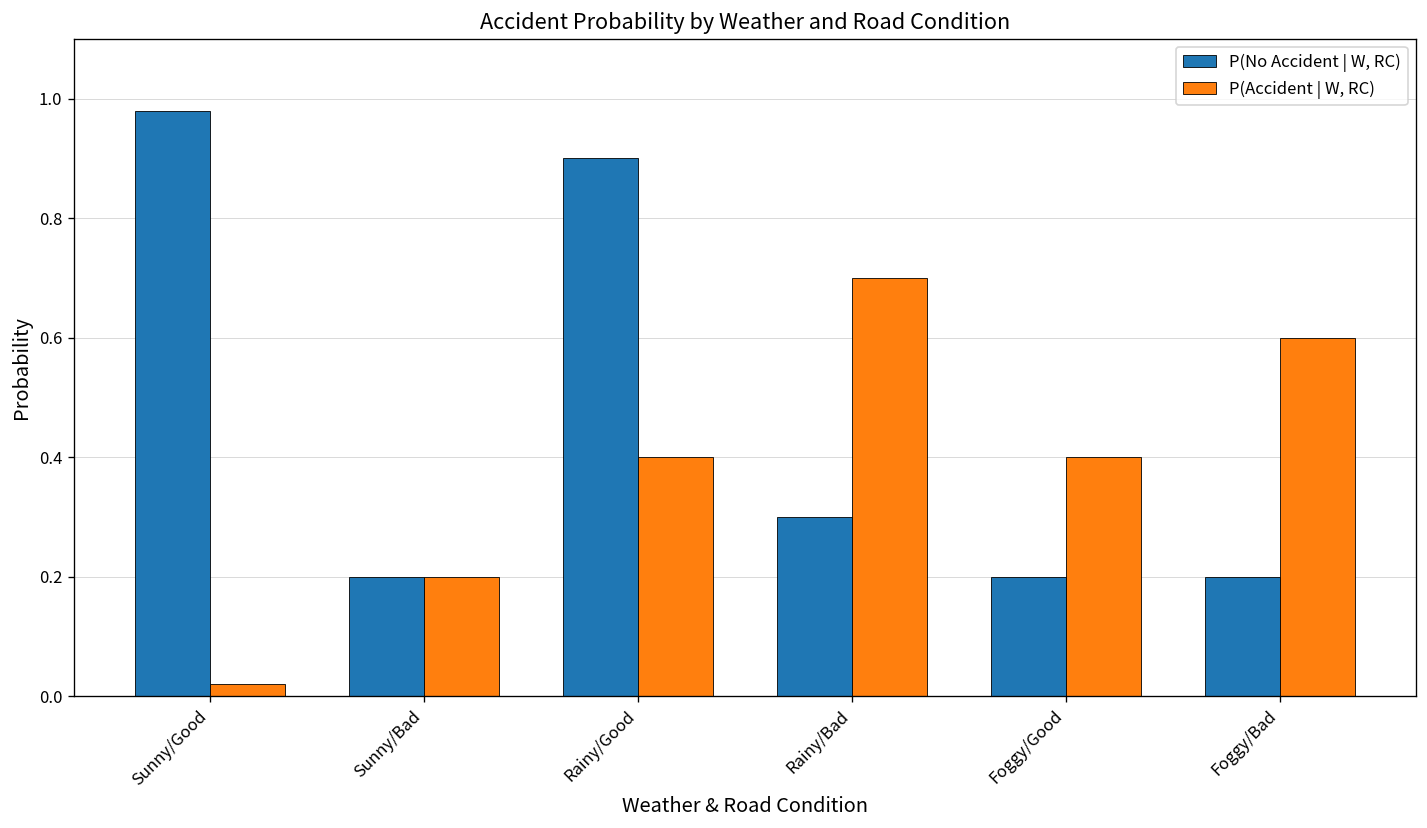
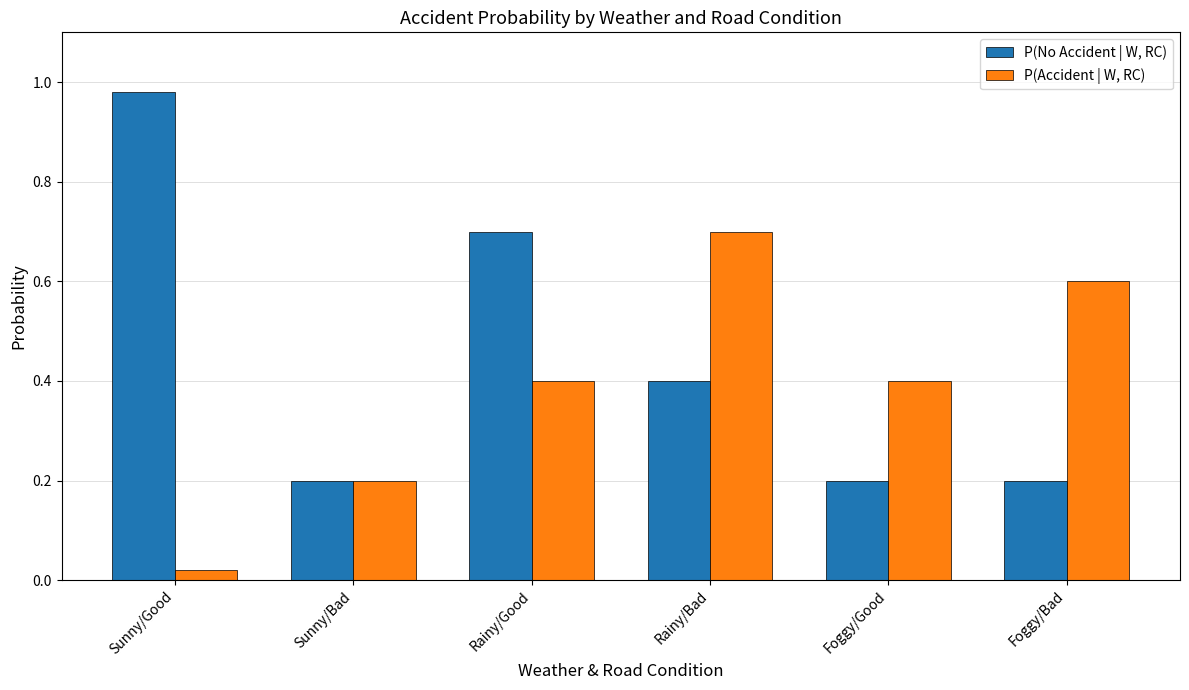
P(No Accident | W, RC), Rainy/Good: 0.9 -> 0.7
P(No Accident | W, RC), Rainy/Bad: 0.3 -> 0.4
